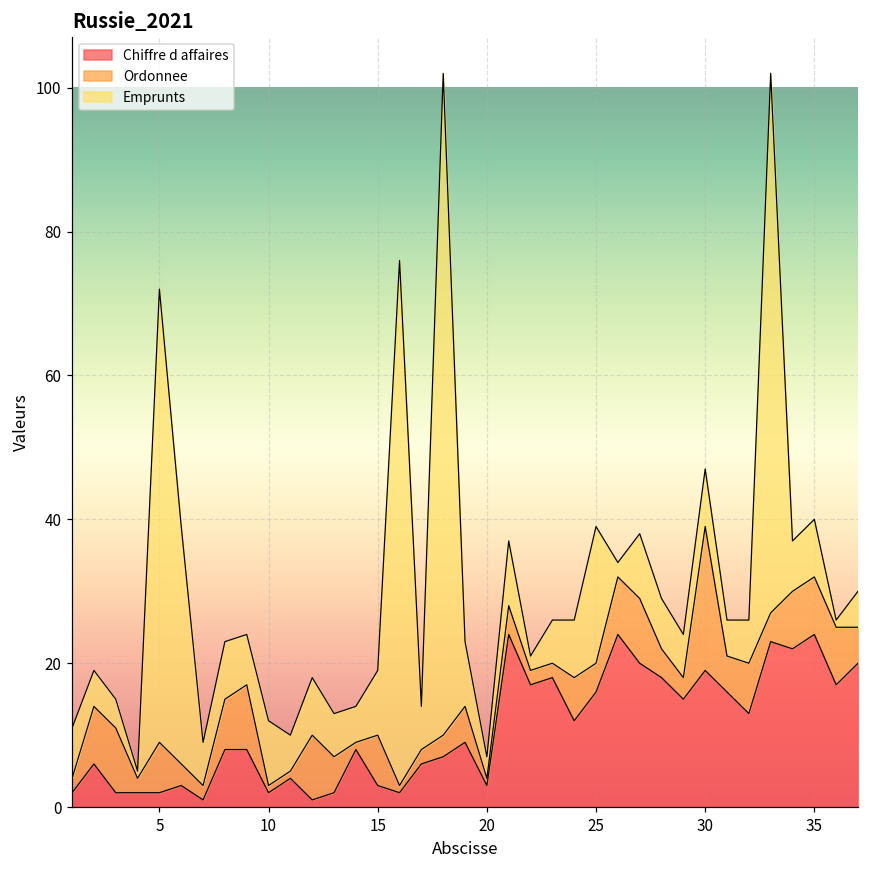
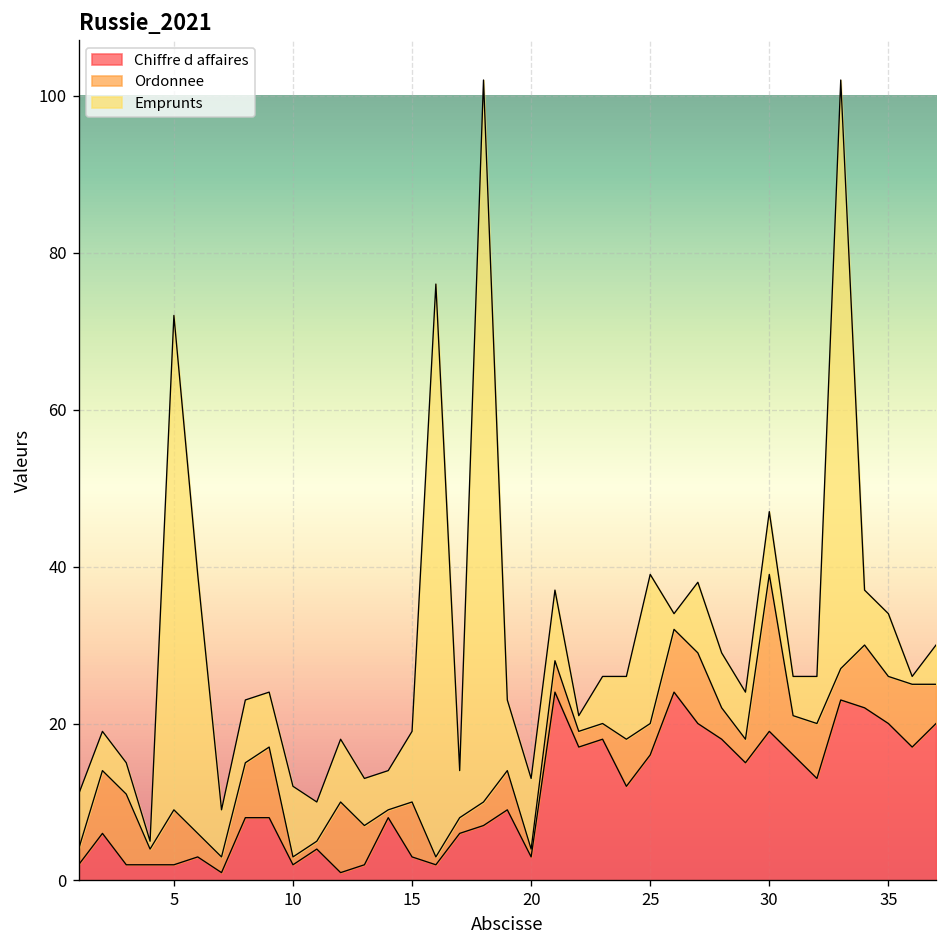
Emprunts, 20: 3 -> 9
Chiffre d affaires, 35: 24 -> 20
Ordonnee, 35: 8 -> 6
